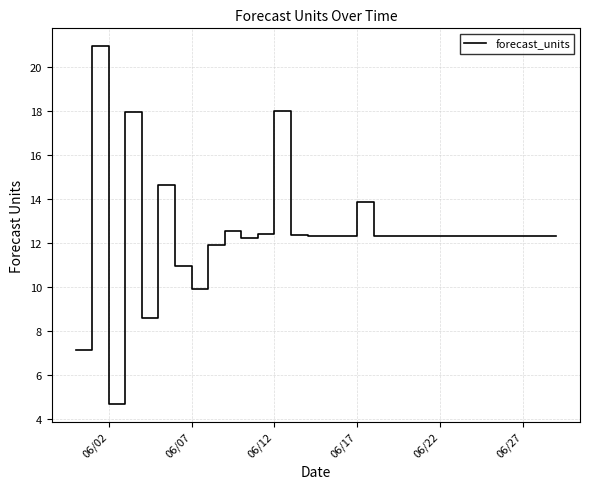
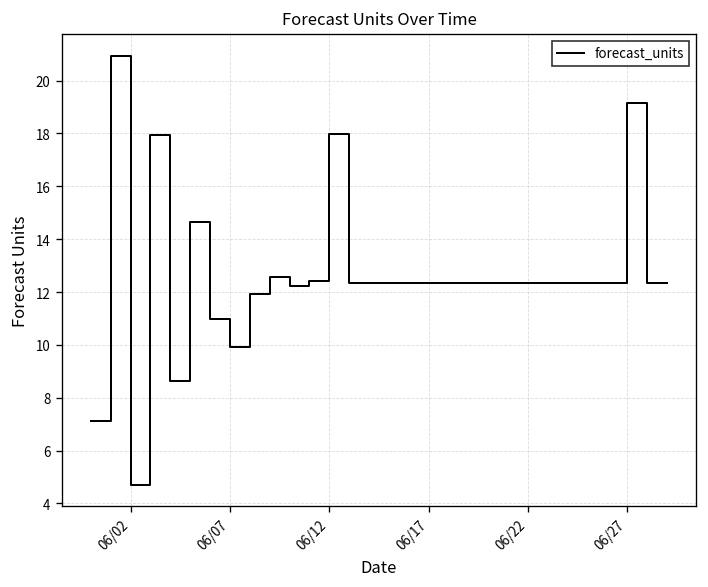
06/17: 13.9 -> 12.3
06/27: 12.3 -> 19.1
